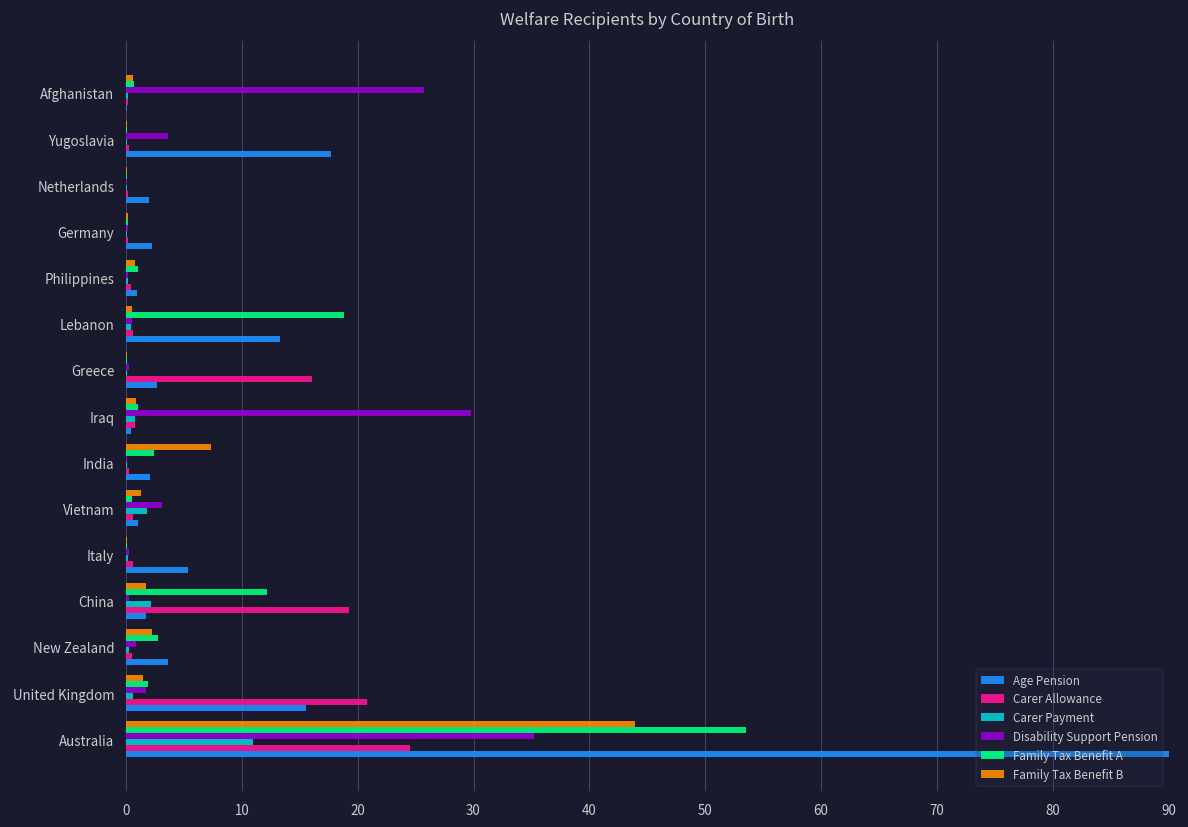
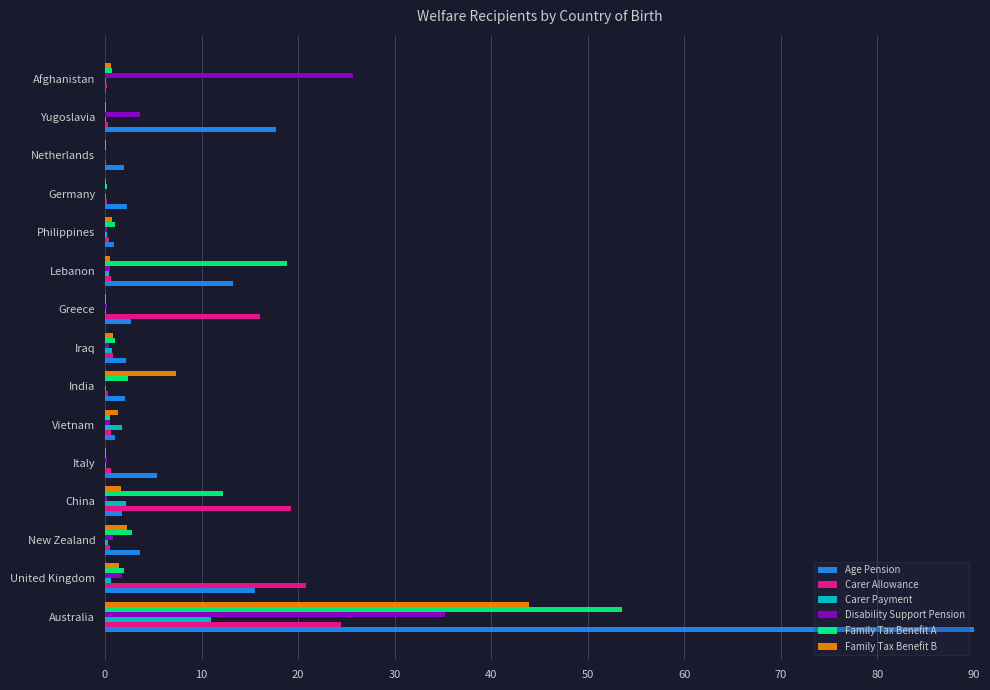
Disability Support Pension, Iraq: 30 -> 0
Age Pension, Iraq: 0 -> 2
Disability Support Pension, Vietnam: 3 -> 1
